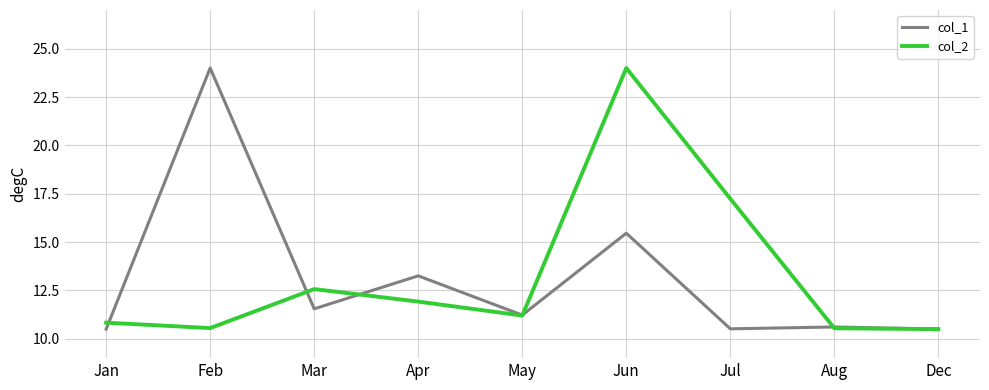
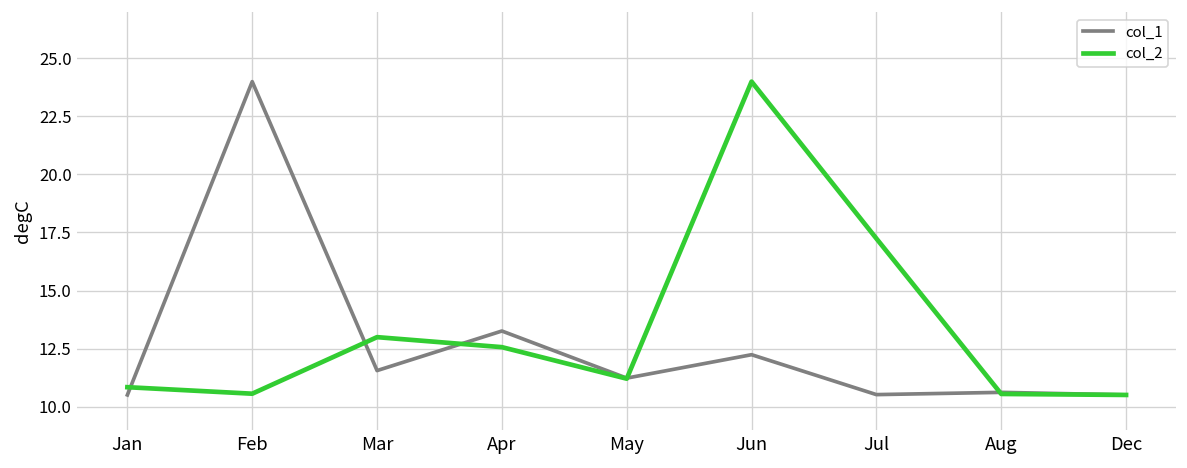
col_2, Mar: 12.6 -> 13.0
col_2, Apr: 11.9 -> 12.6
col_1, Jun: 15.5 -> 12.2
